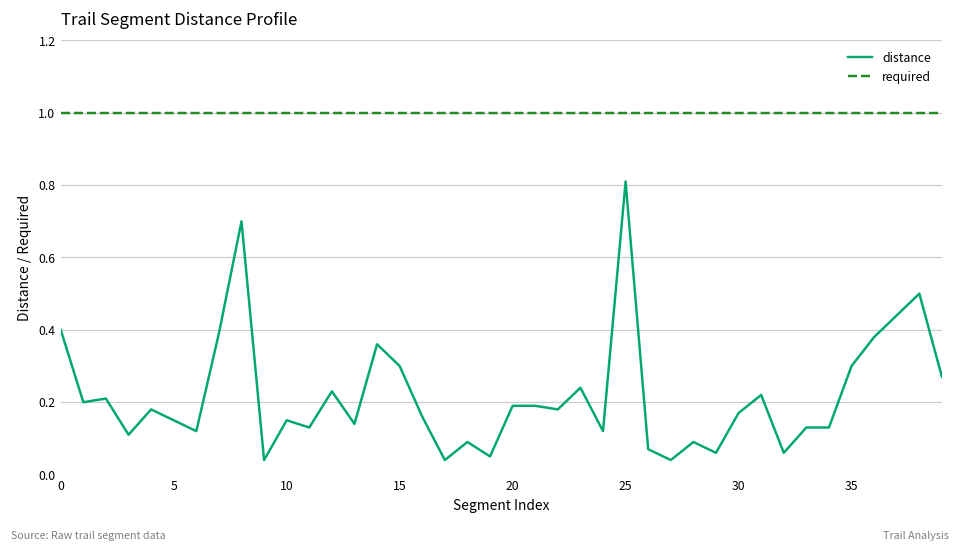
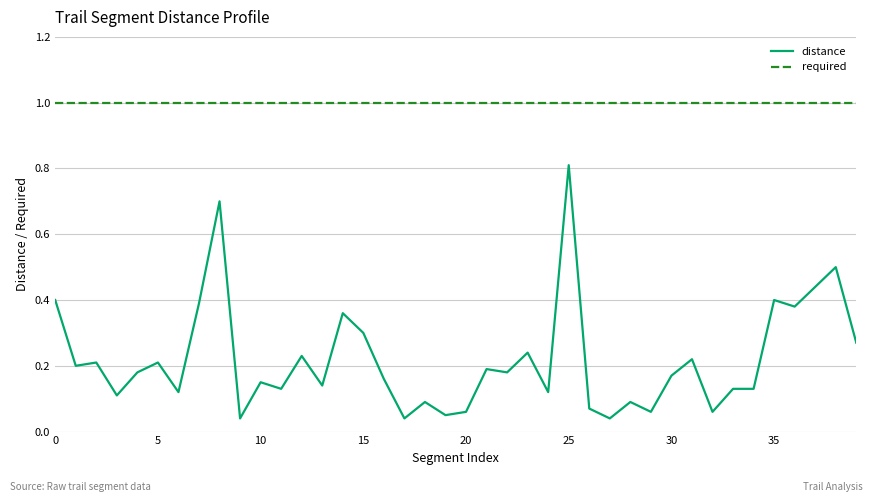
distance, 5: 0.15 -> 0.21
distance, 20: 0.19 -> 0.06
distance, 35: 0.3 -> 0.4
